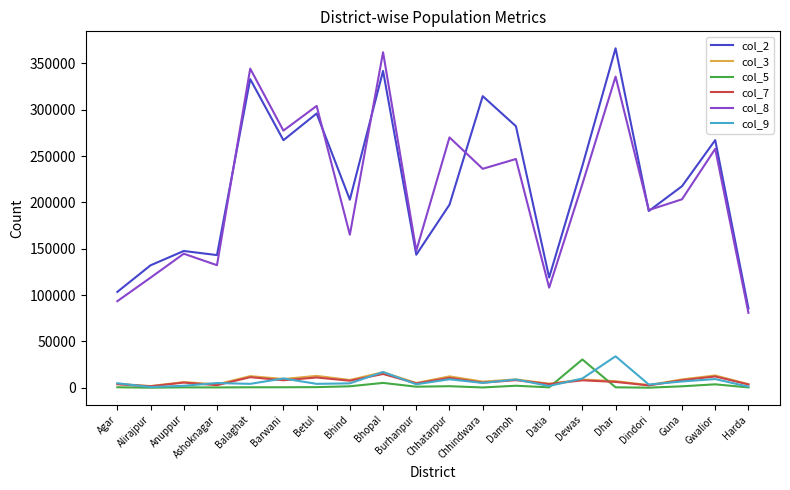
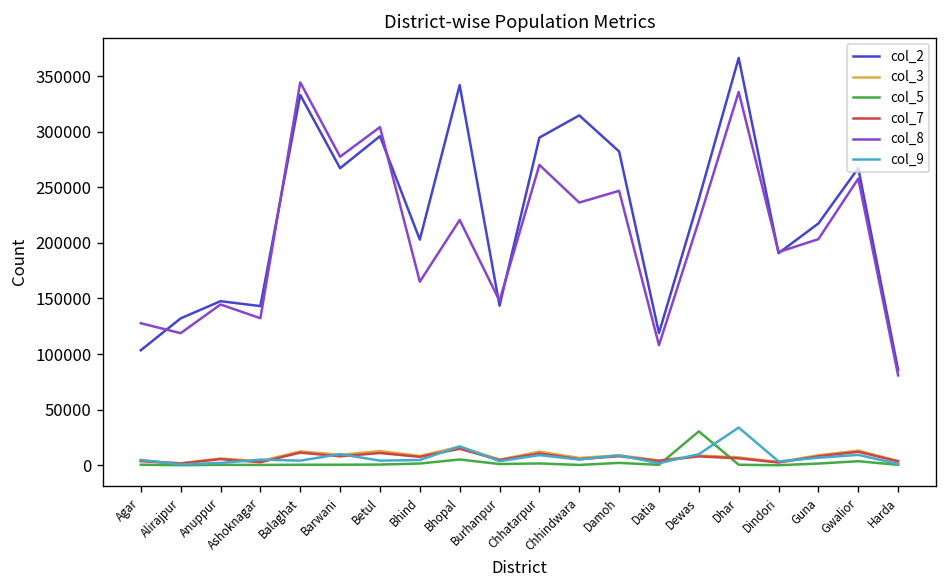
col_8, Agar: 90000 -> 130000
col_8, Bhopal: 360000 -> 220000
col_2, Chhatarpur: 200000 -> 290000
